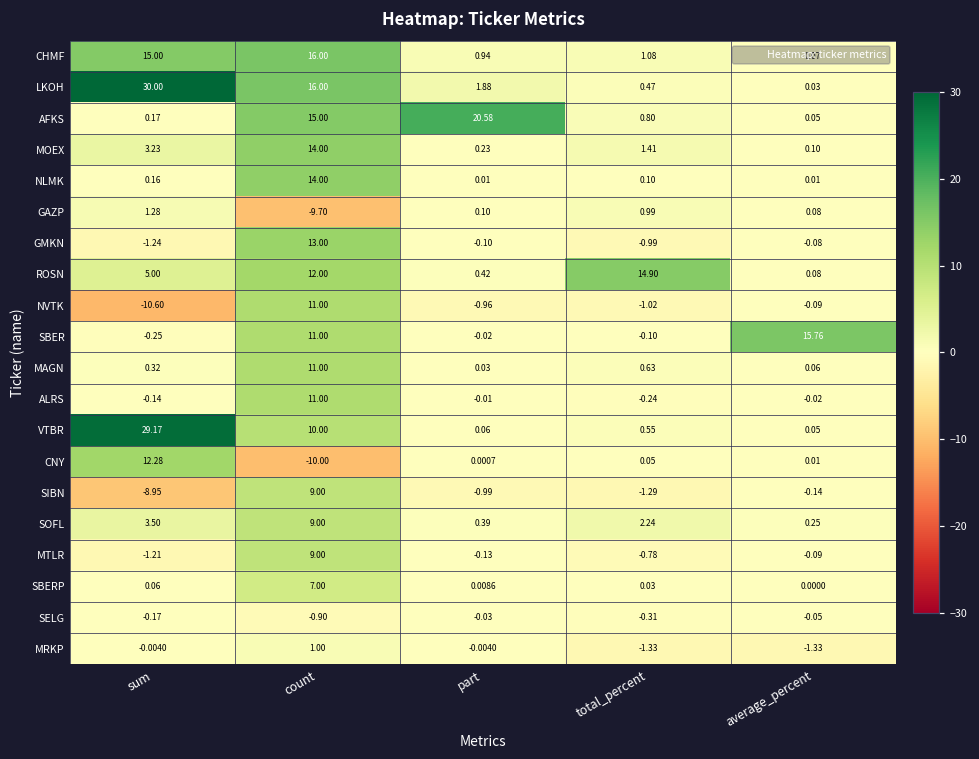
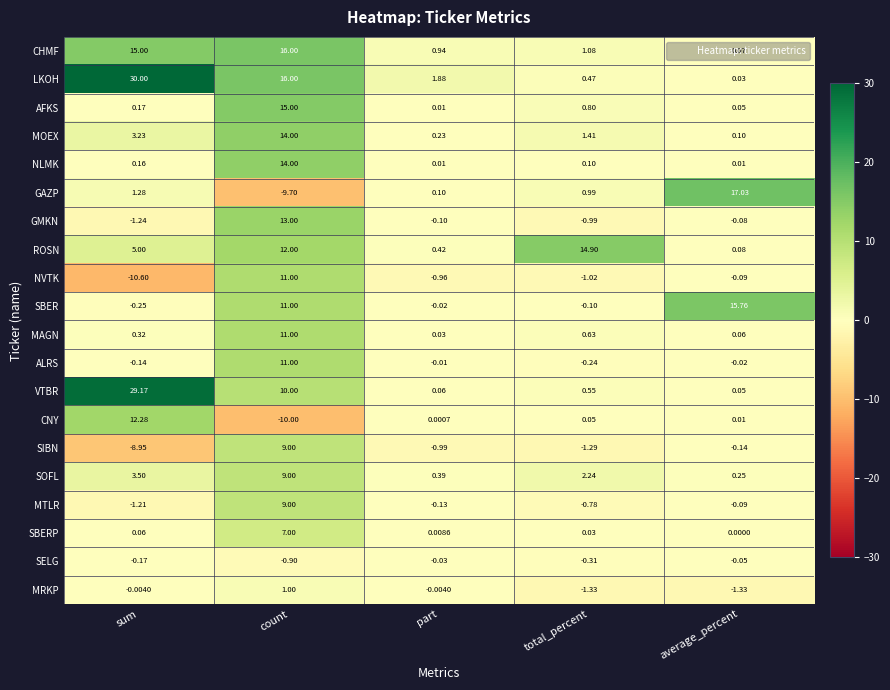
AFKS, part: 20.58 -> 0.01
GAZP, average_percent: 0.08 -> 17.03
